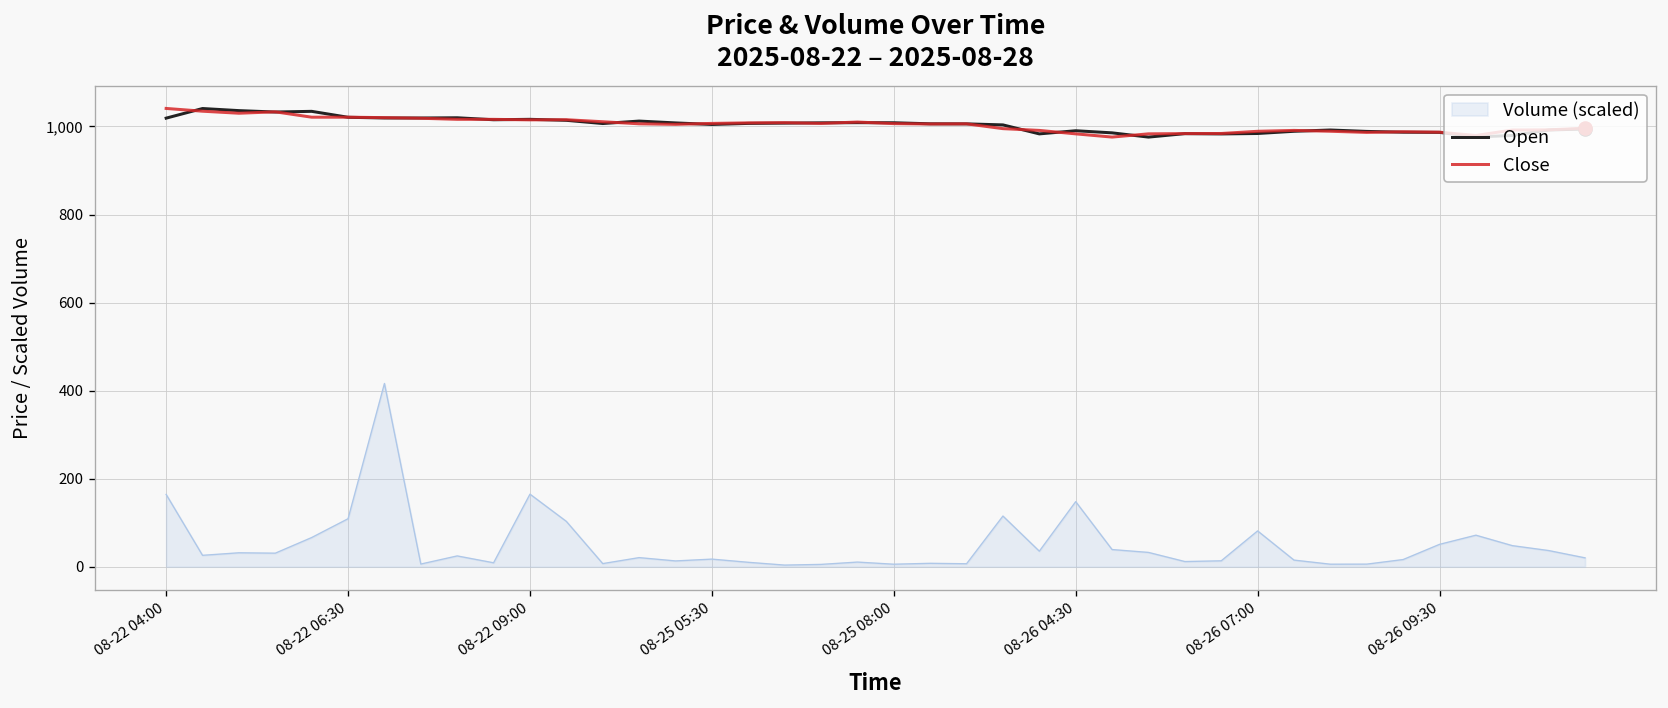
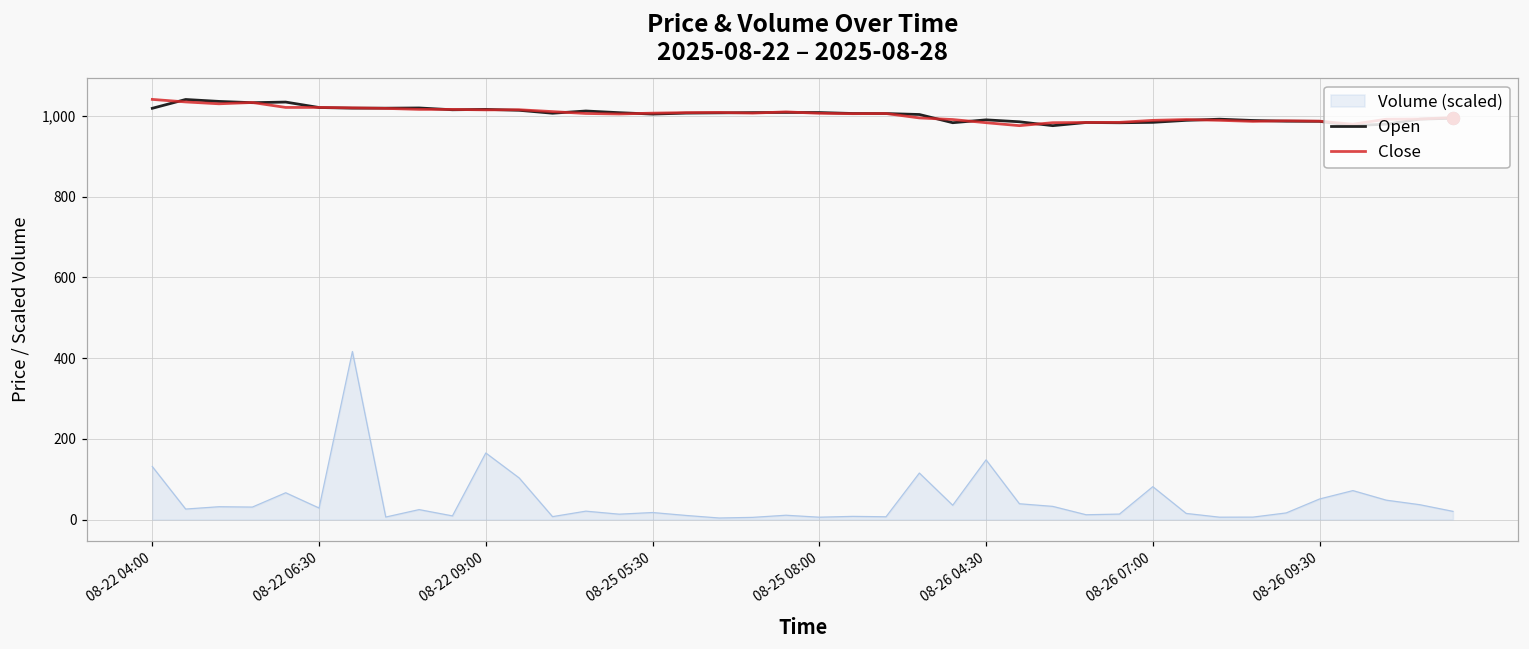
Volume (scaled), 08-22 04:00: 160 -> 130
Volume (scaled), 08-22 06:30: 110 -> 30
